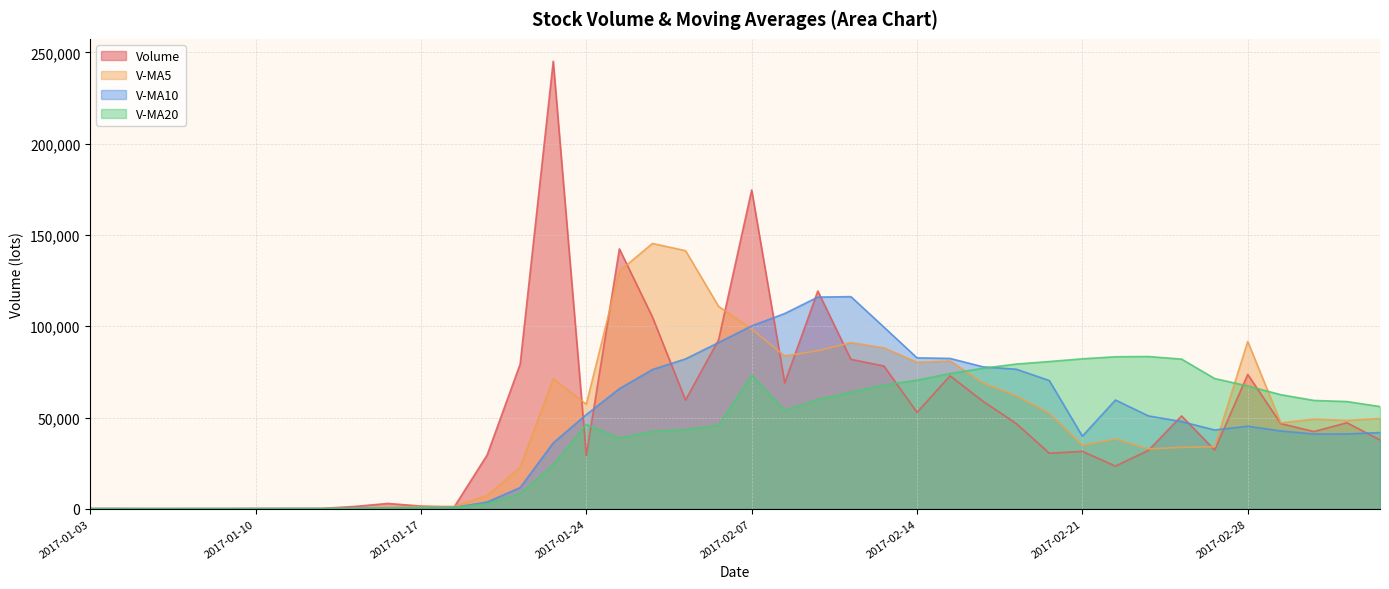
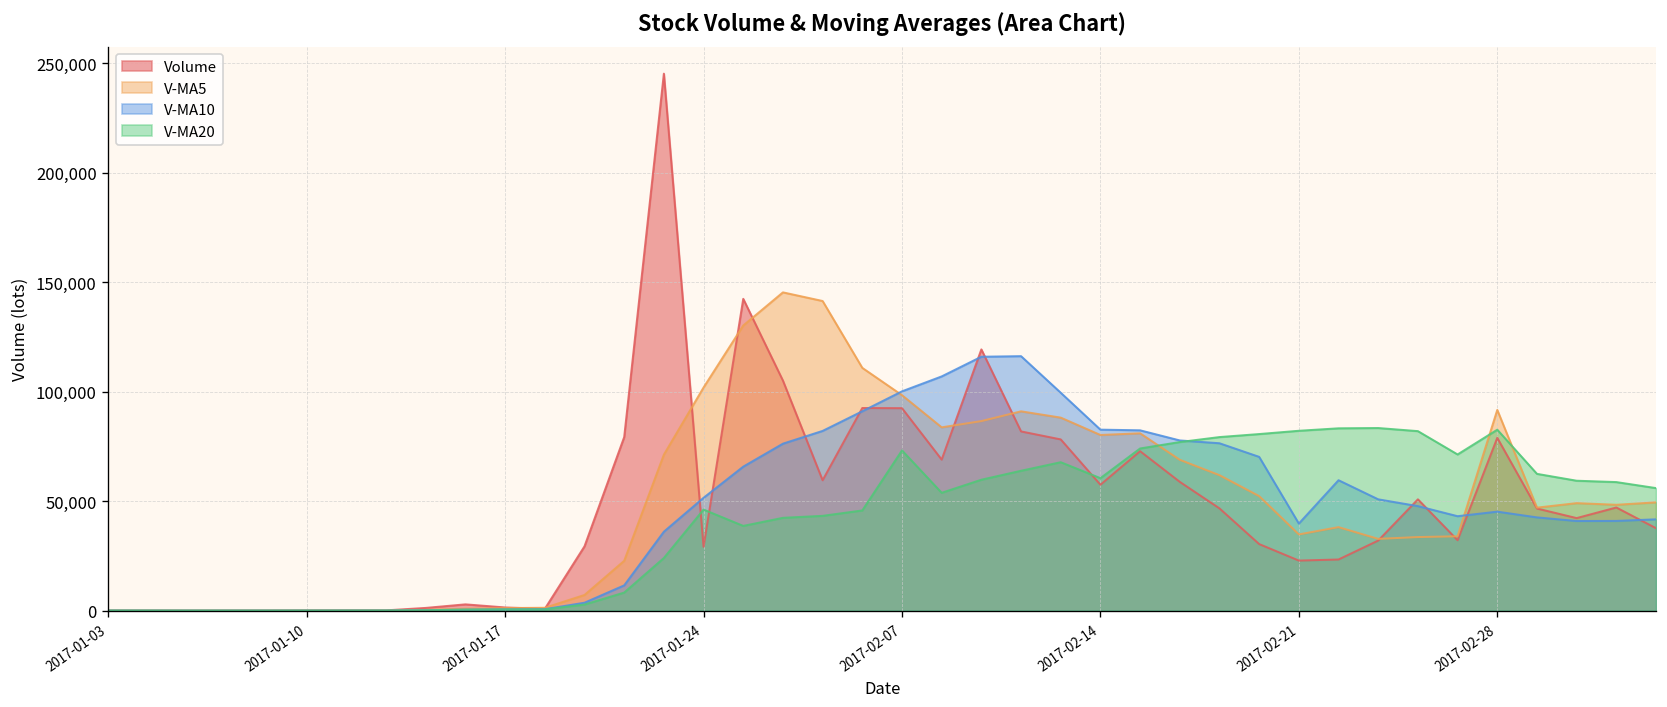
V-MA5, 2017-01-24: 57,000 -> 102,000
Volume, 2017-02-07: 175,000 -> 92,000
Volume, 2017-02-14: 53,000 -> 58,000
V-MA20, 2017-02-14: 70,000 -> 61,000
Volume, 2017-02-21: 31,000 -> 23,000
Volume, 2017-02-28: 74,000 -> 79,000
V-MA20, 2017-02-28: 67,000 -> 83,000
